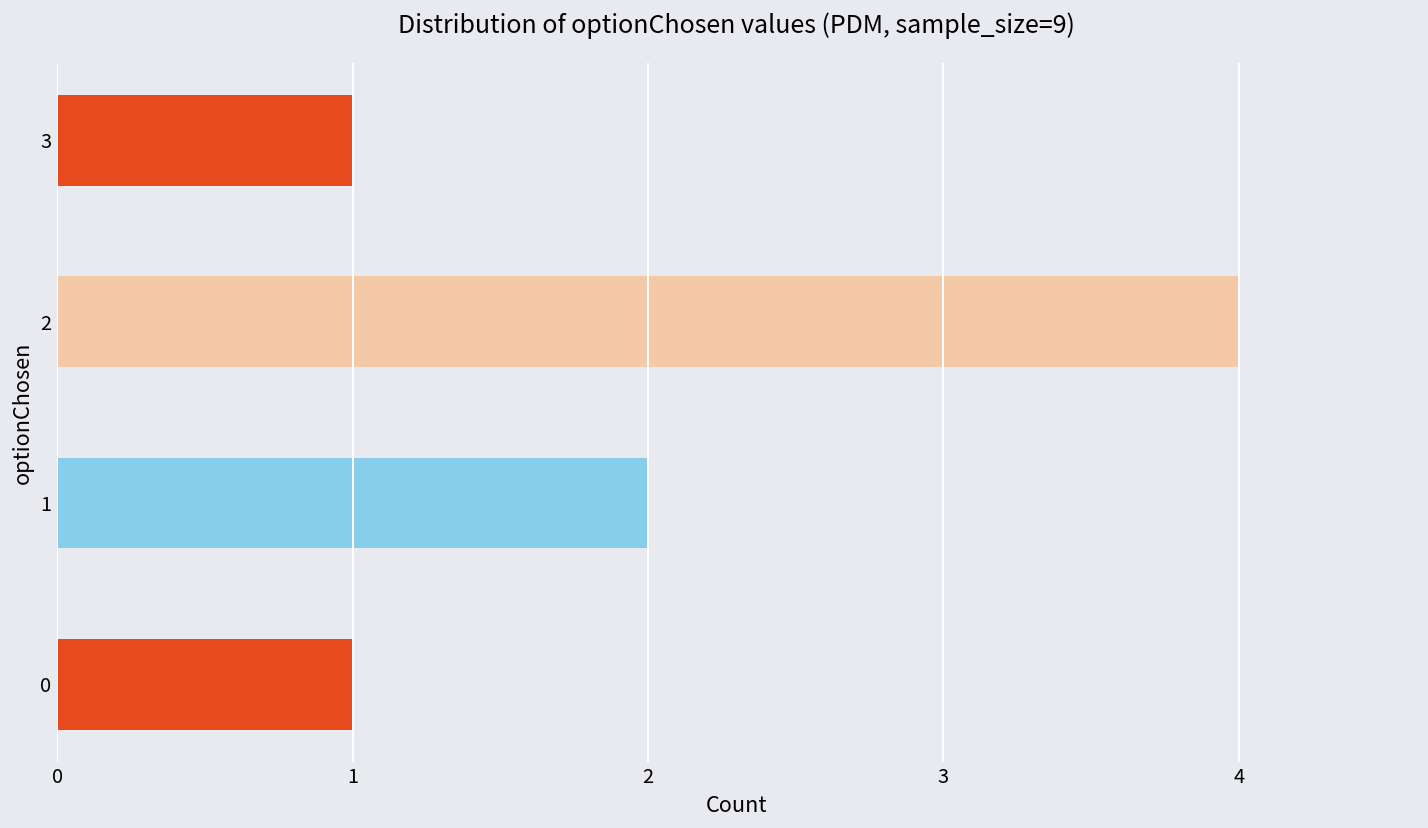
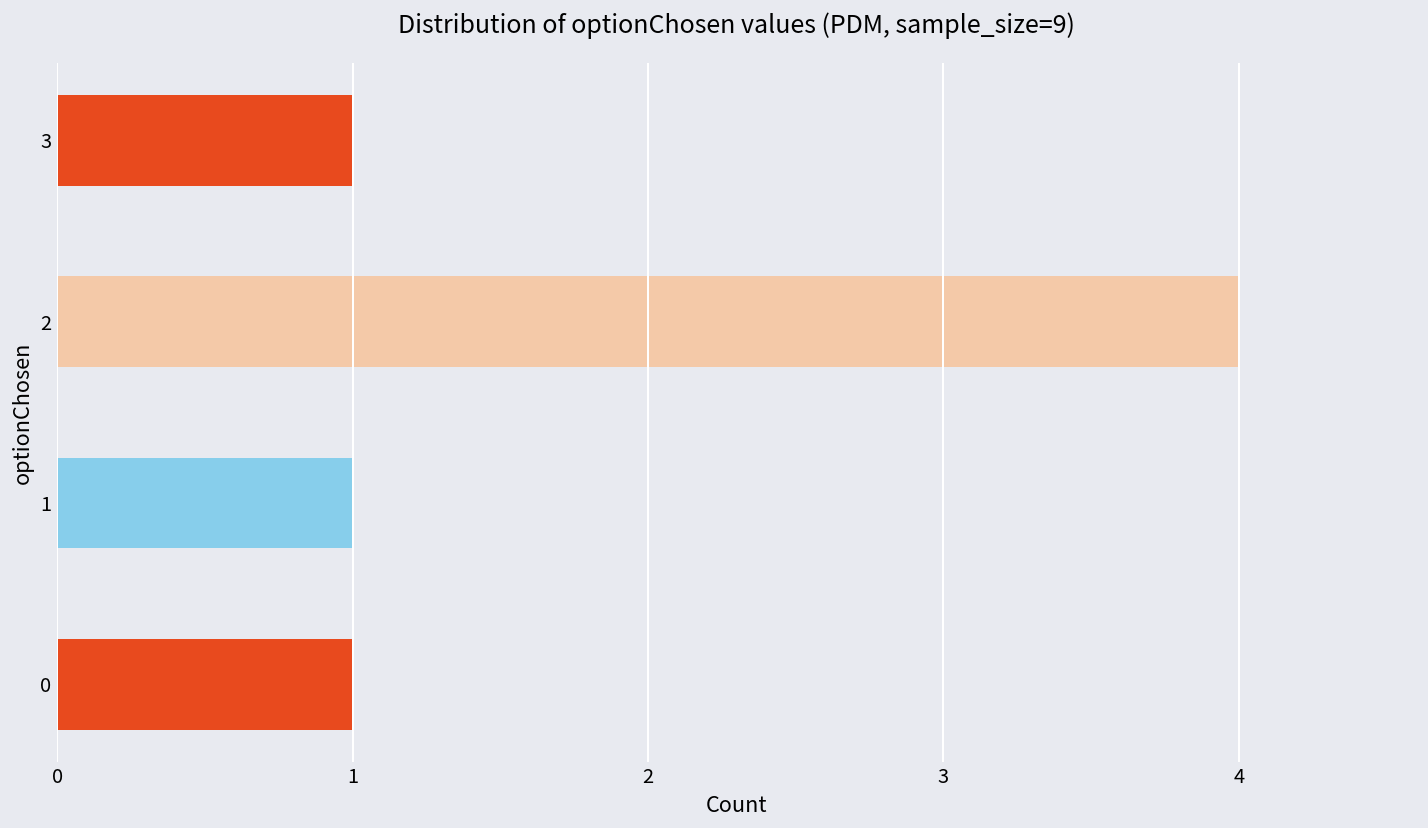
1: 2 -> 1
